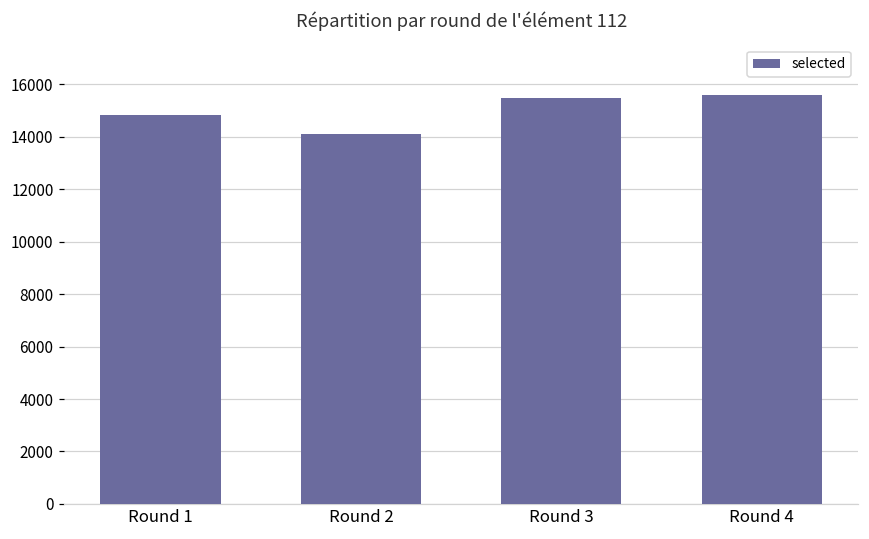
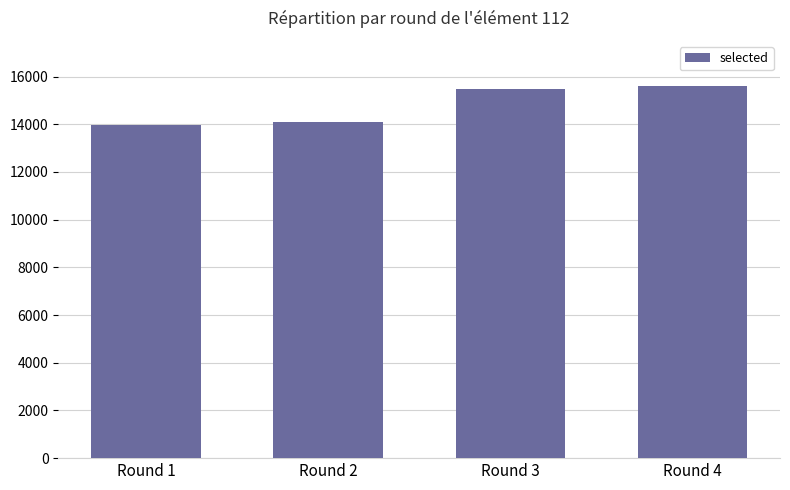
Round 1: 14800 -> 14000
